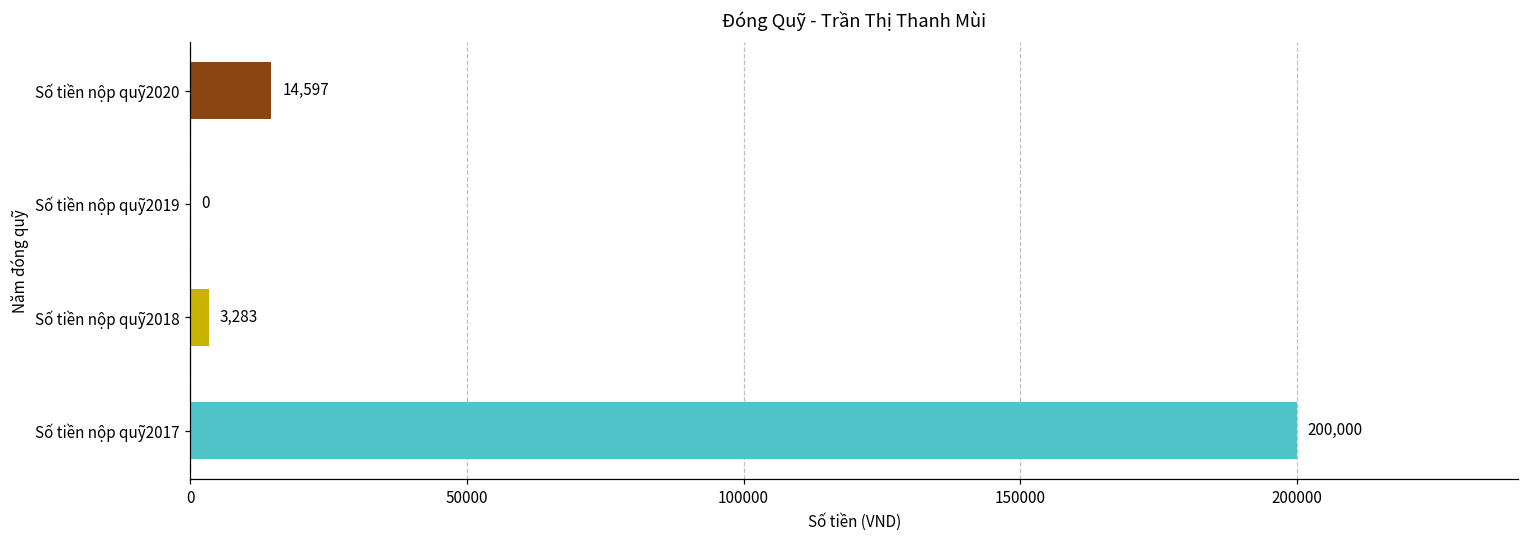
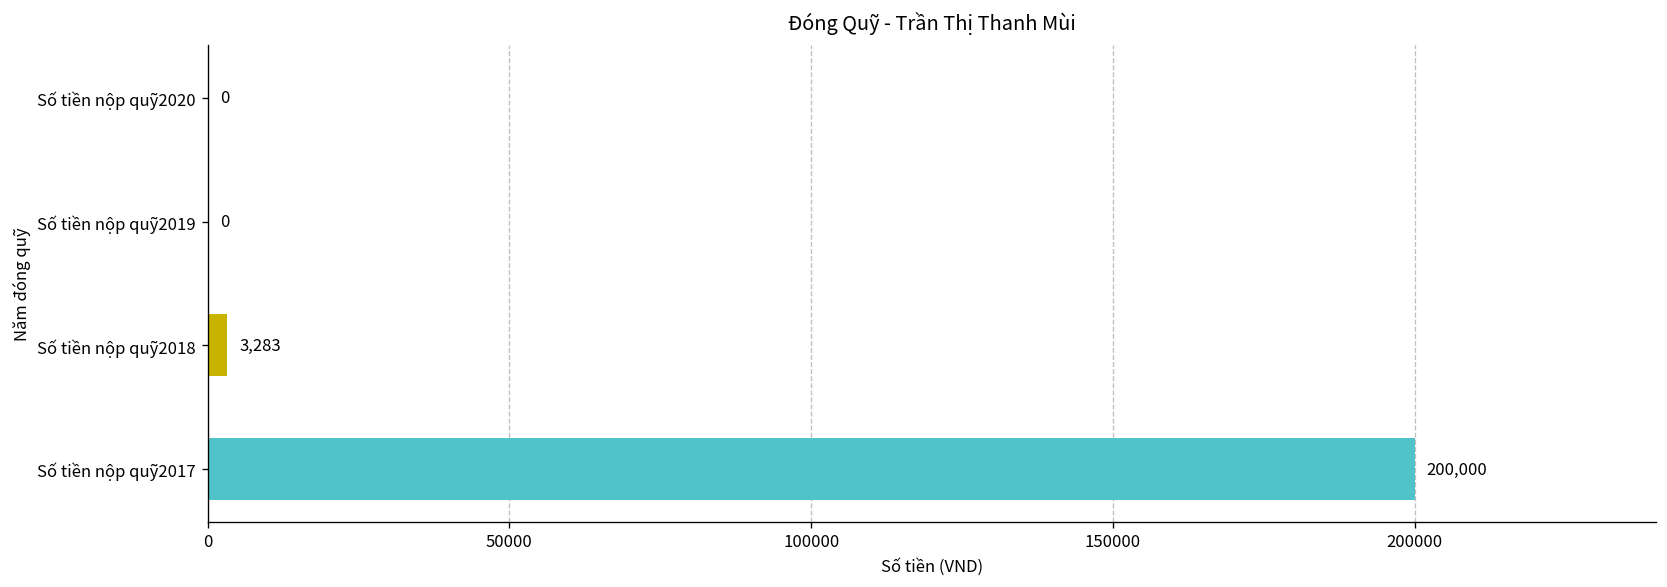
Số tiền nộp quỹ2020: 14,597 -> 0
